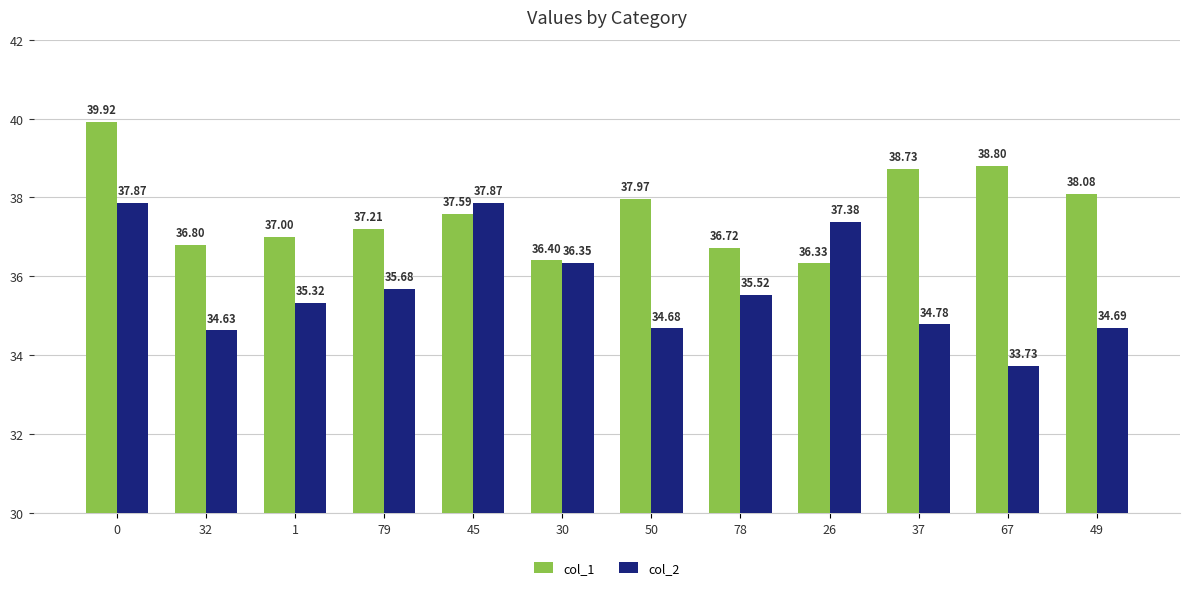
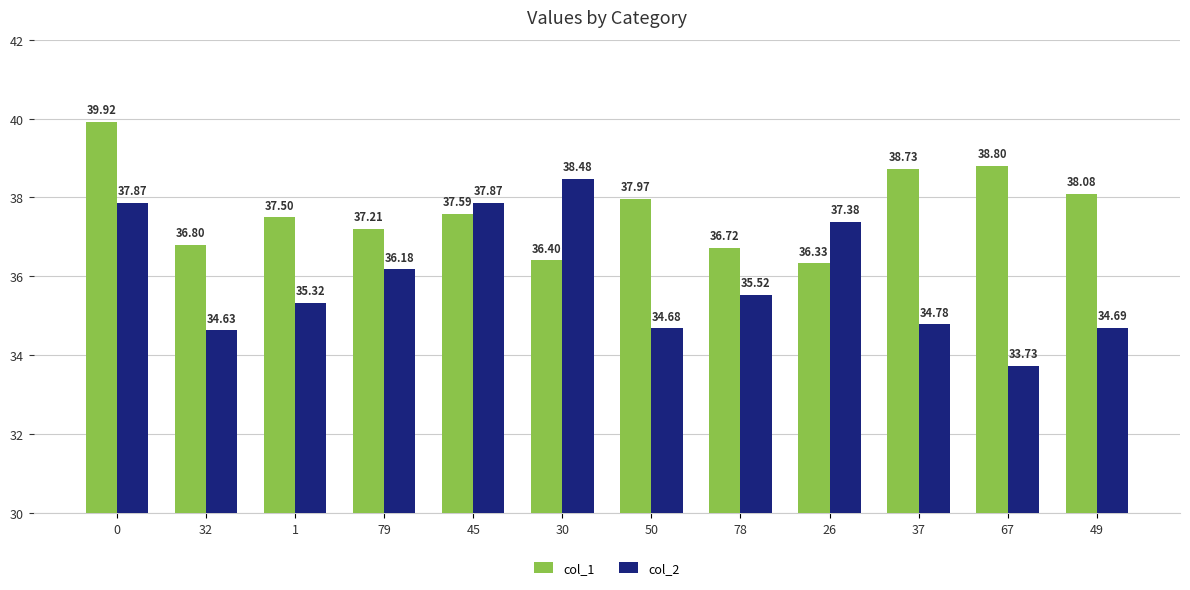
col_1, 1: 37.00 -> 37.50
col_2, 79: 35.68 -> 36.18
col_2, 30: 36.35 -> 38.48
